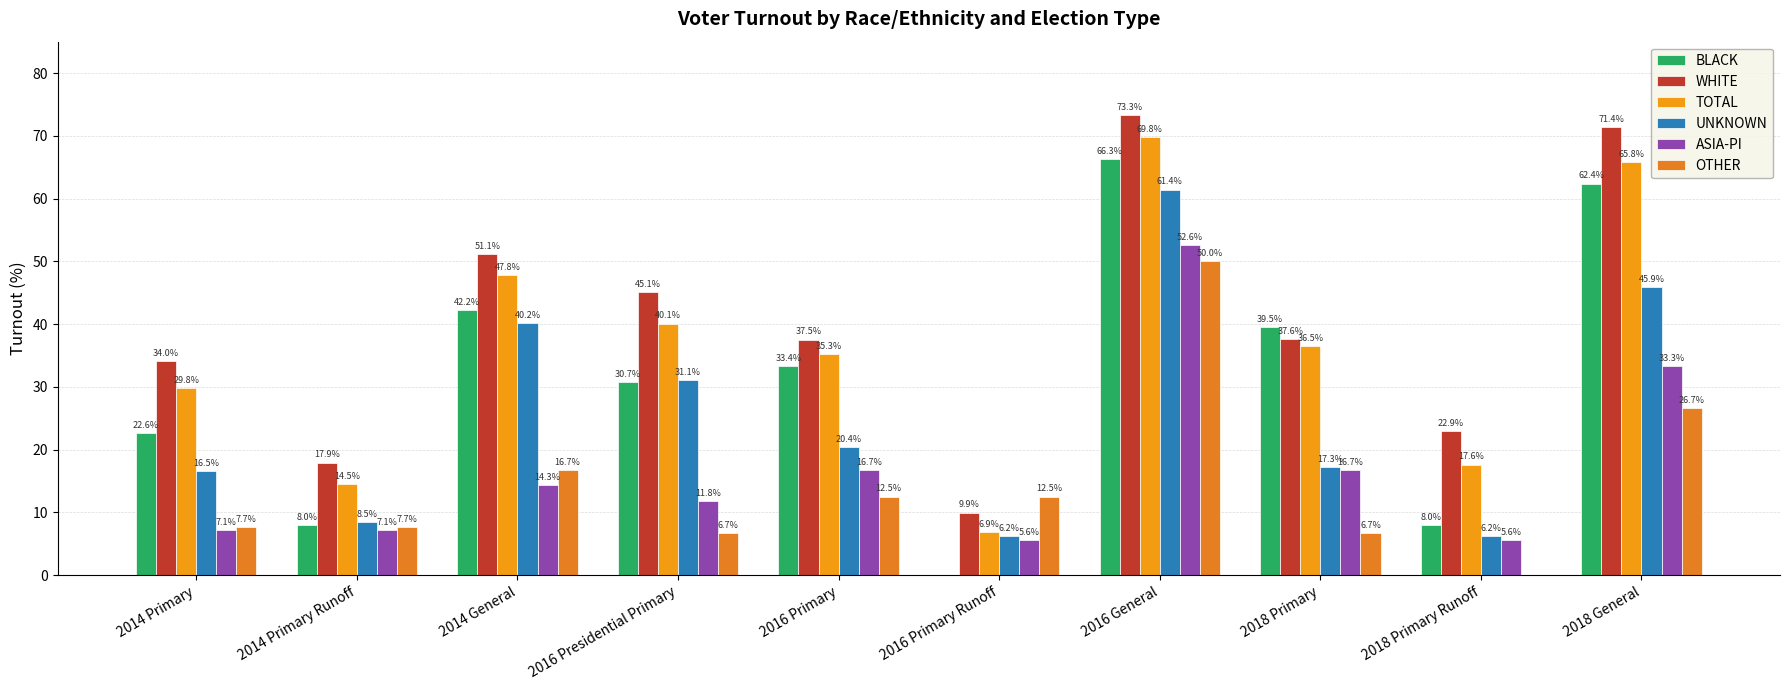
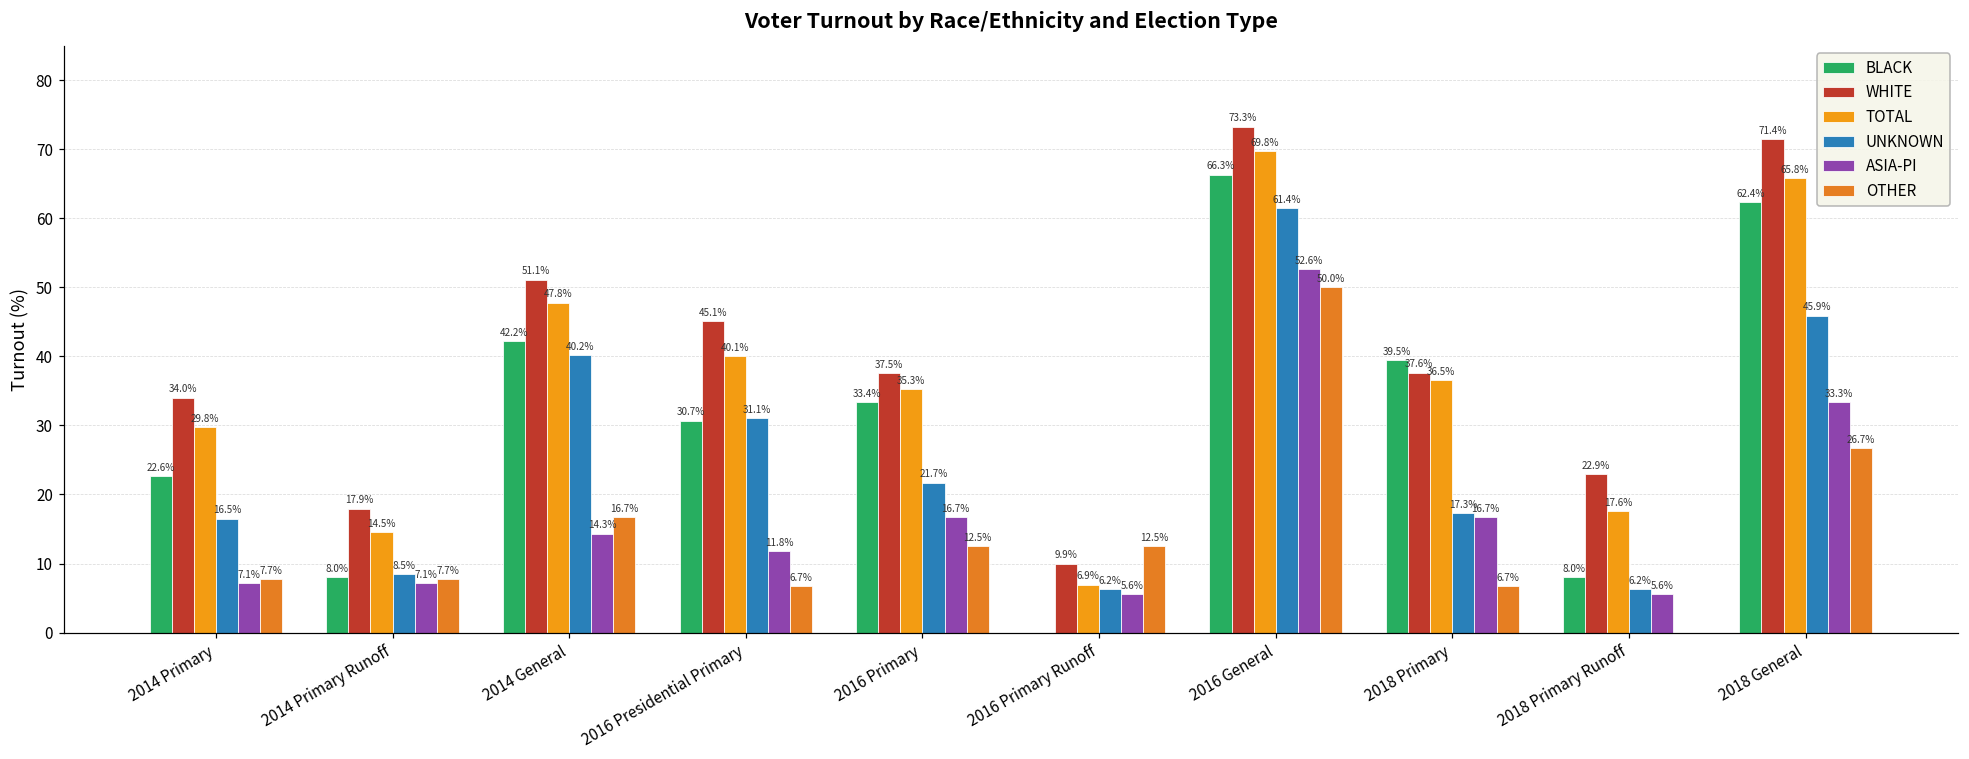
UNKNOWN, 2016 Primary: 20.4% -> 21.7%
